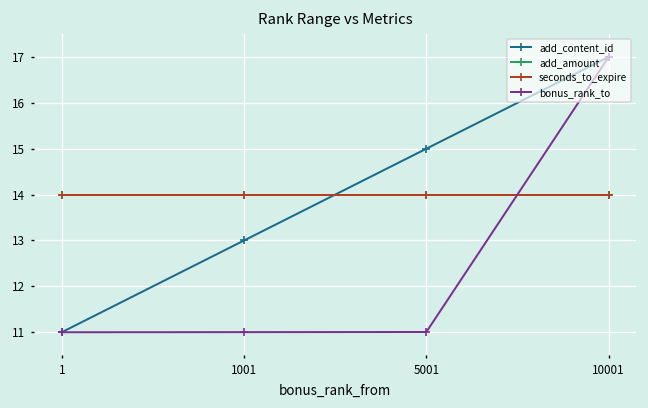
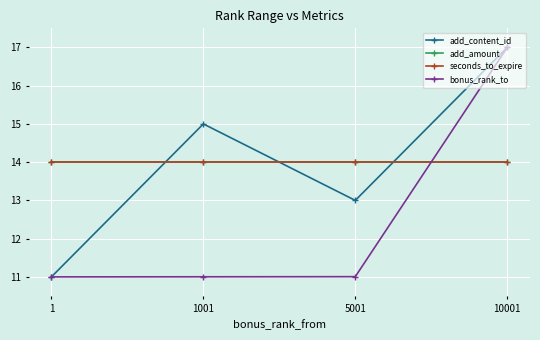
add_content_id, 1001: 13.0 -> 15.0
add_content_id, 5001: 15.0 -> 13.0
